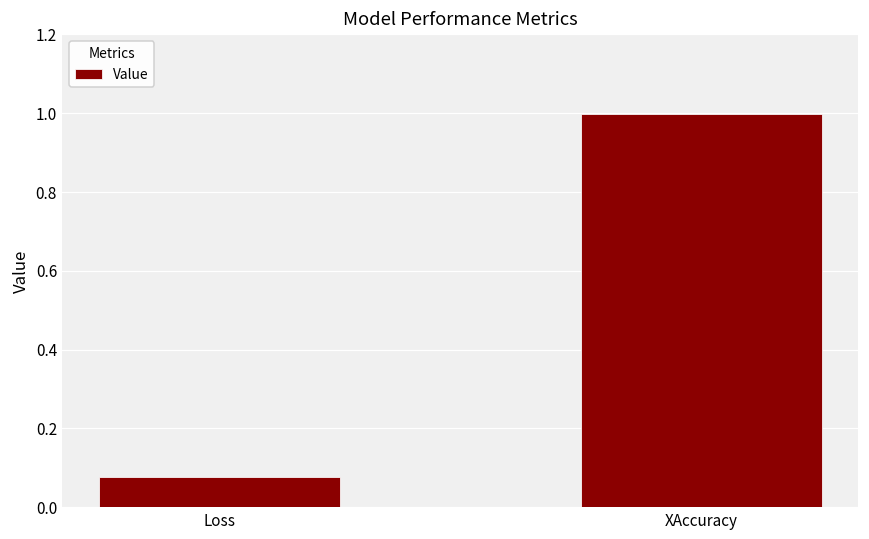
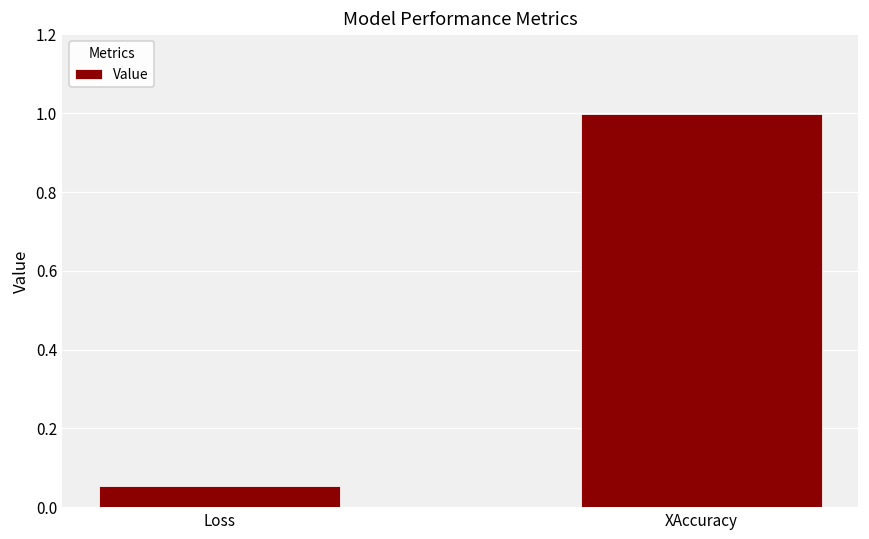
Loss: 0.08 -> 0.05
